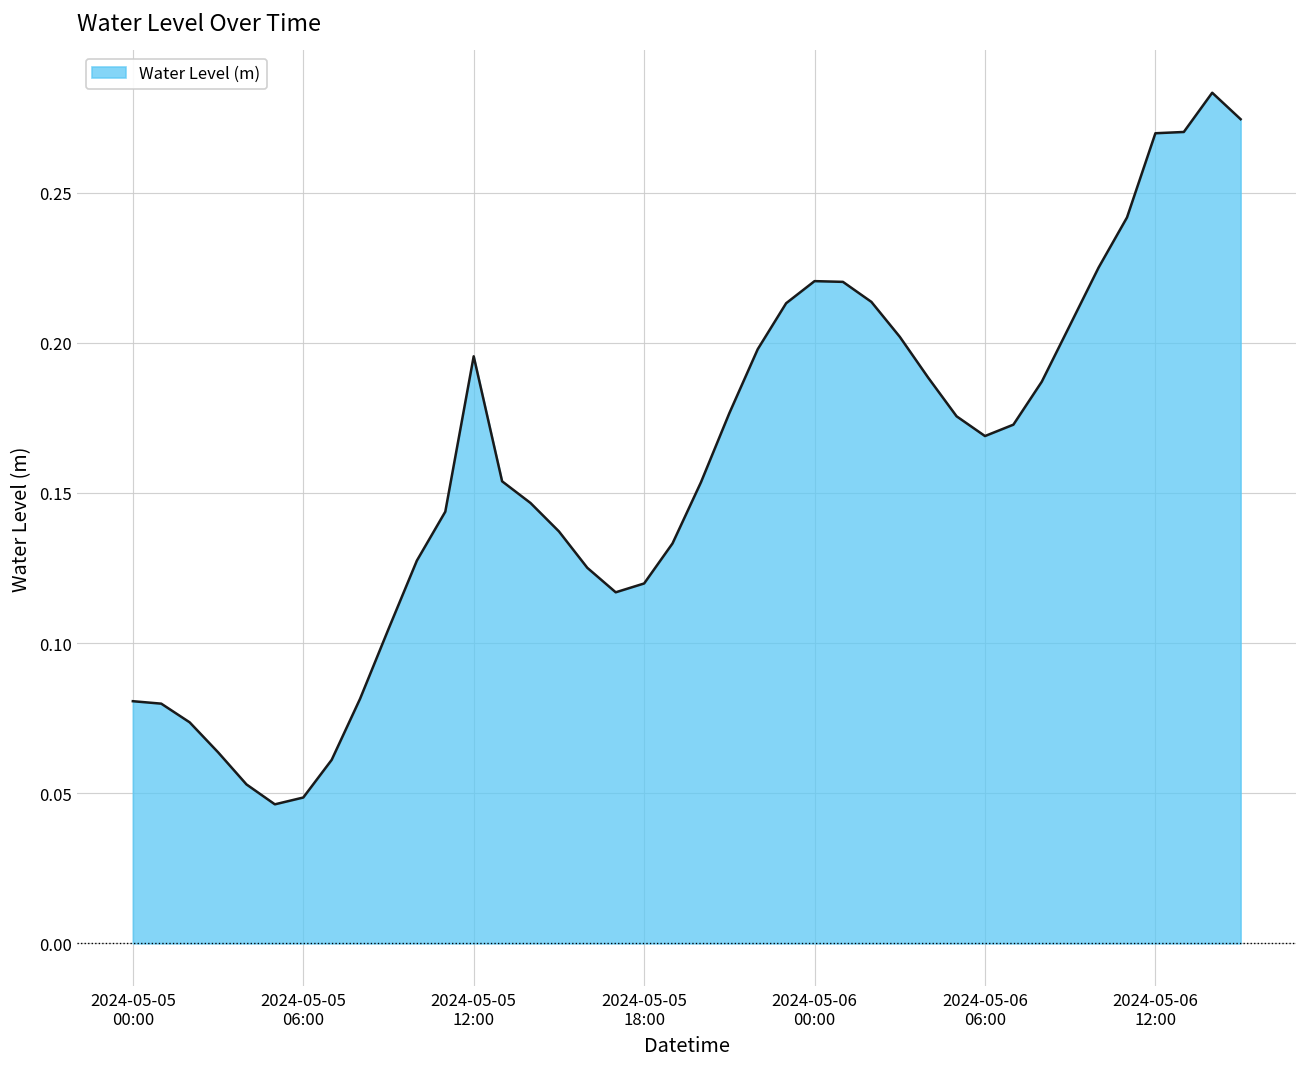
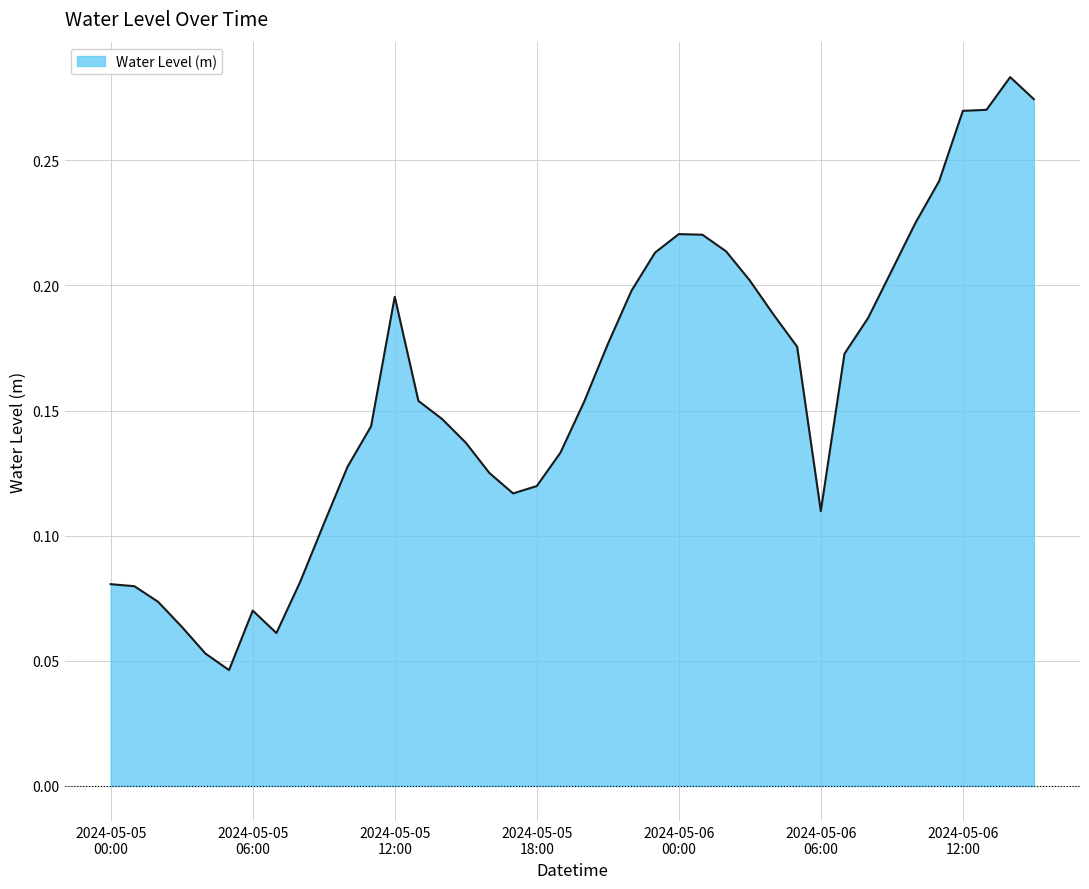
2024-05-05 06:00: 0.049 -> 0.070
2024-05-06 06:00: 0.169 -> 0.110
